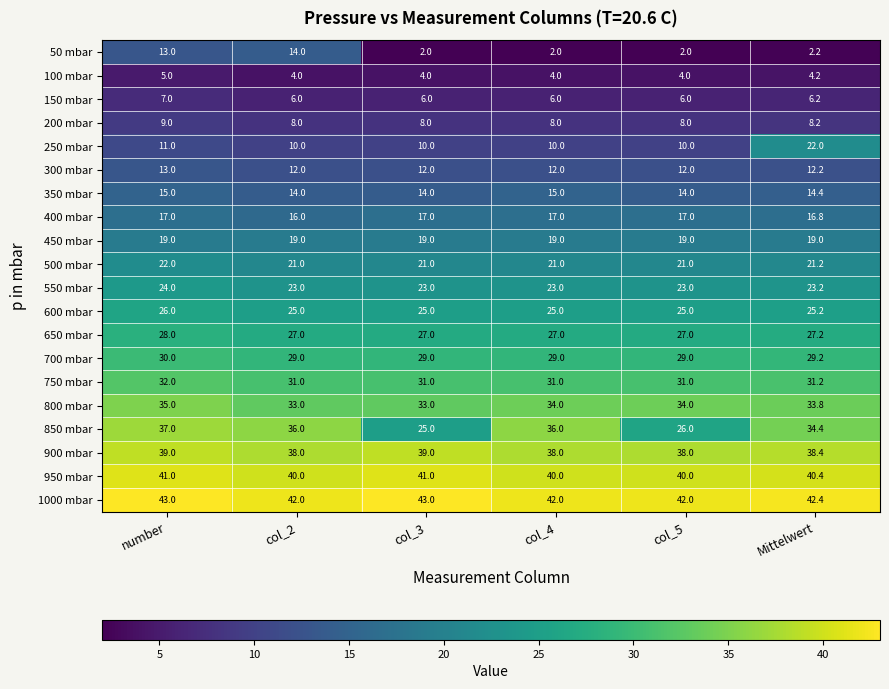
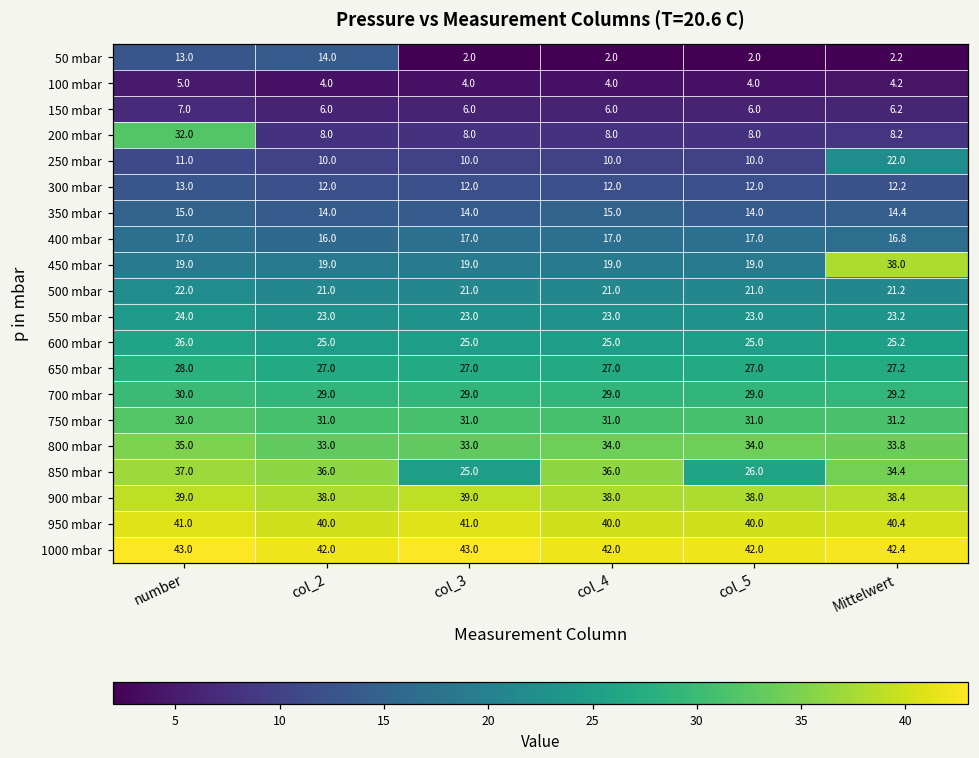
200 mbar, number: 9.0 -> 32.0
450 mbar, Mittelwert: 19.0 -> 38.0
